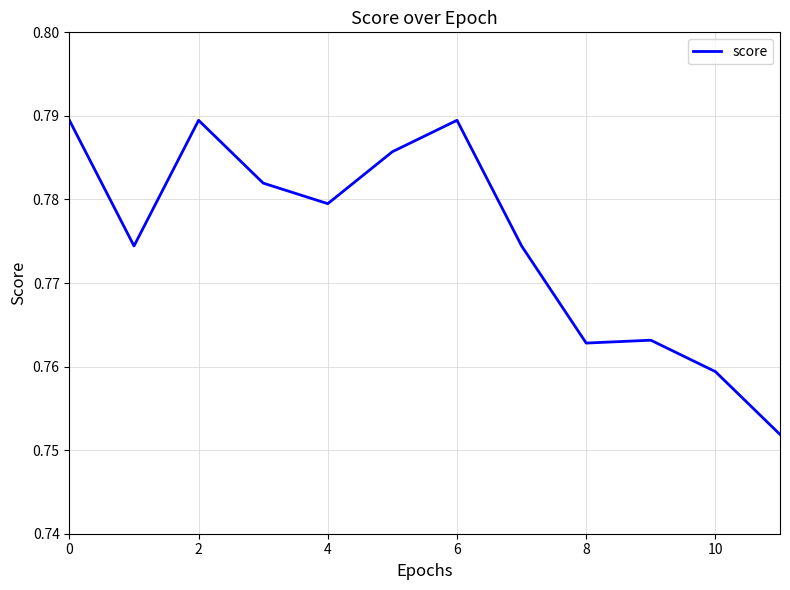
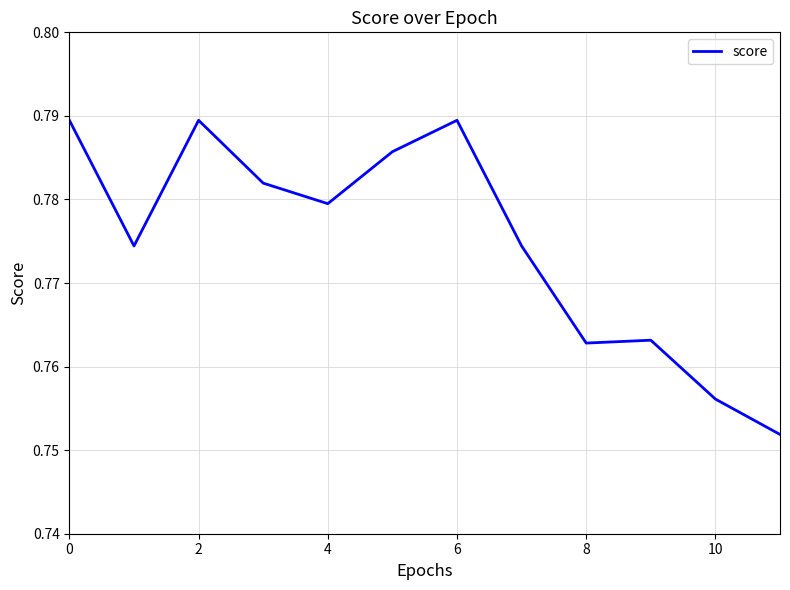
10: 0.759 -> 0.756
